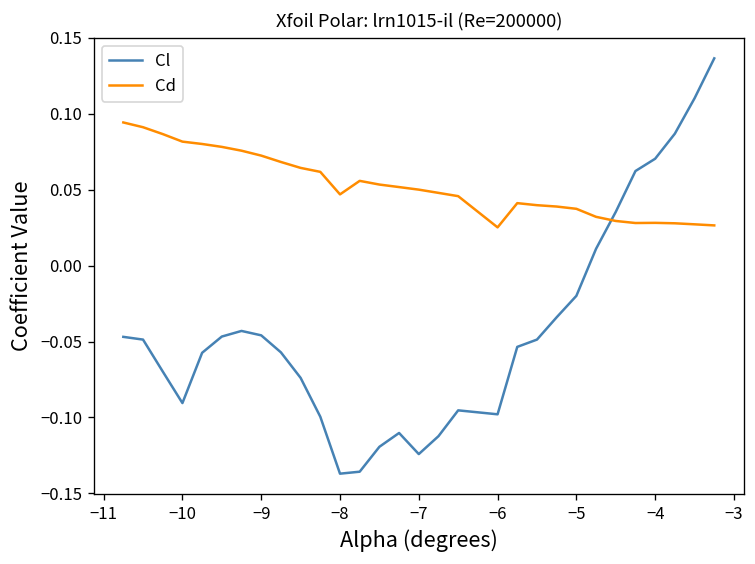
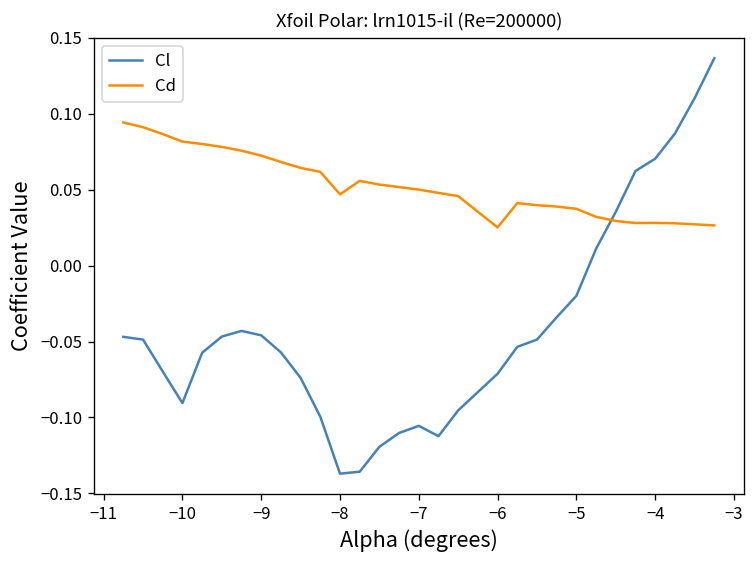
Cl, −7: -0.124 -> -0.106
Cl, −6: -0.098 -> -0.071
